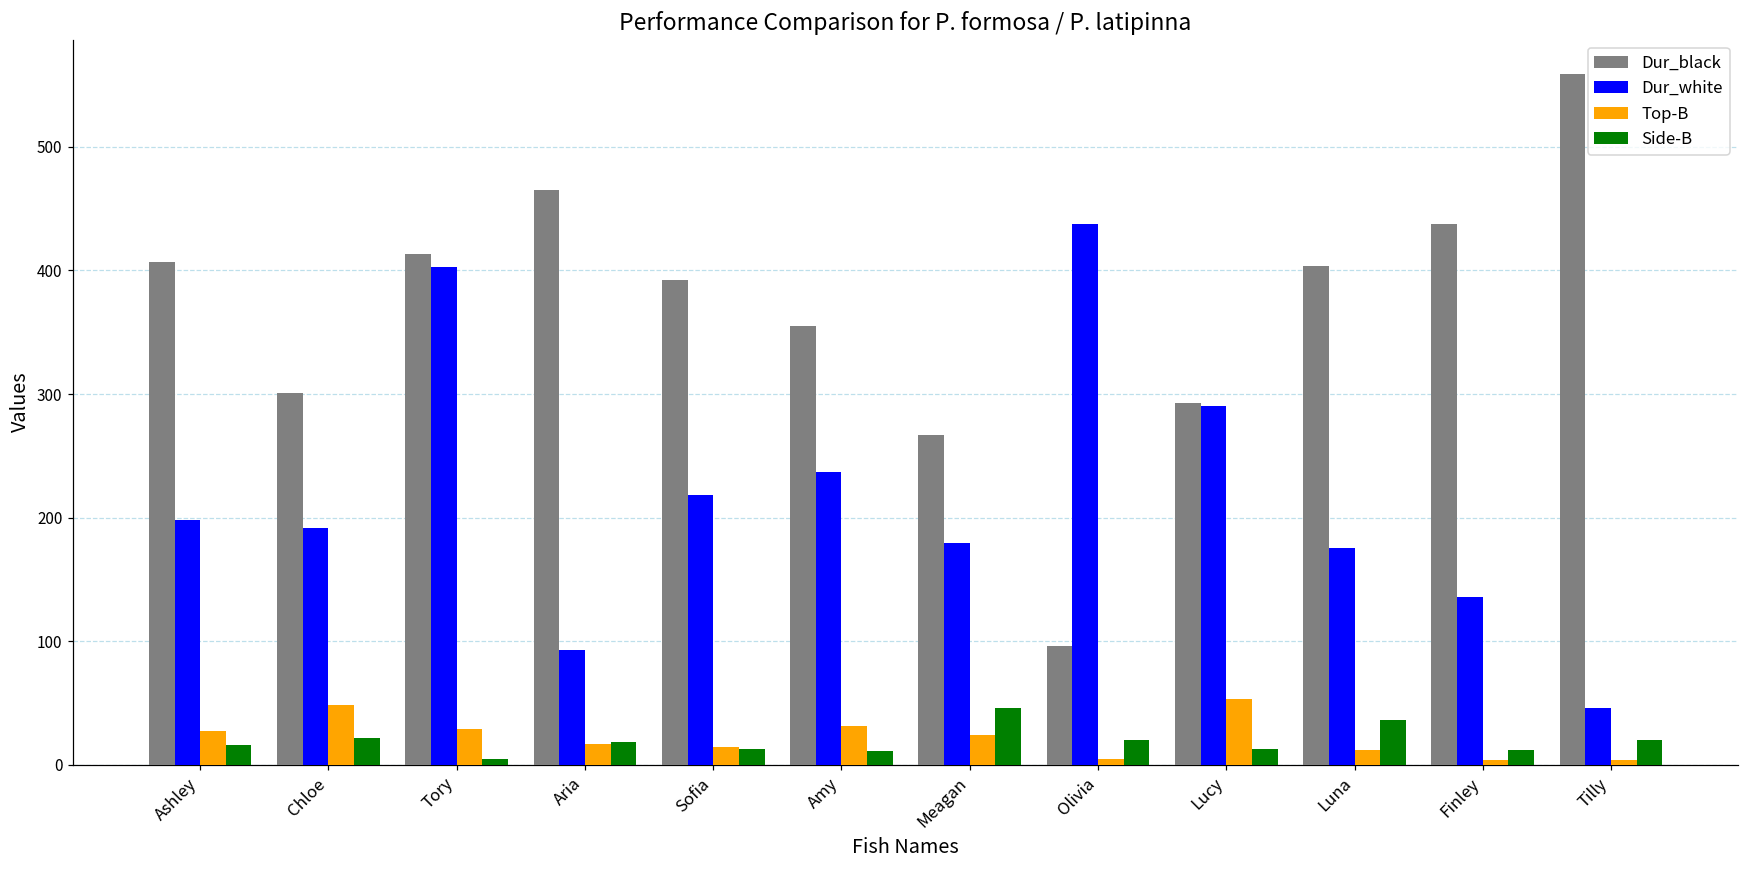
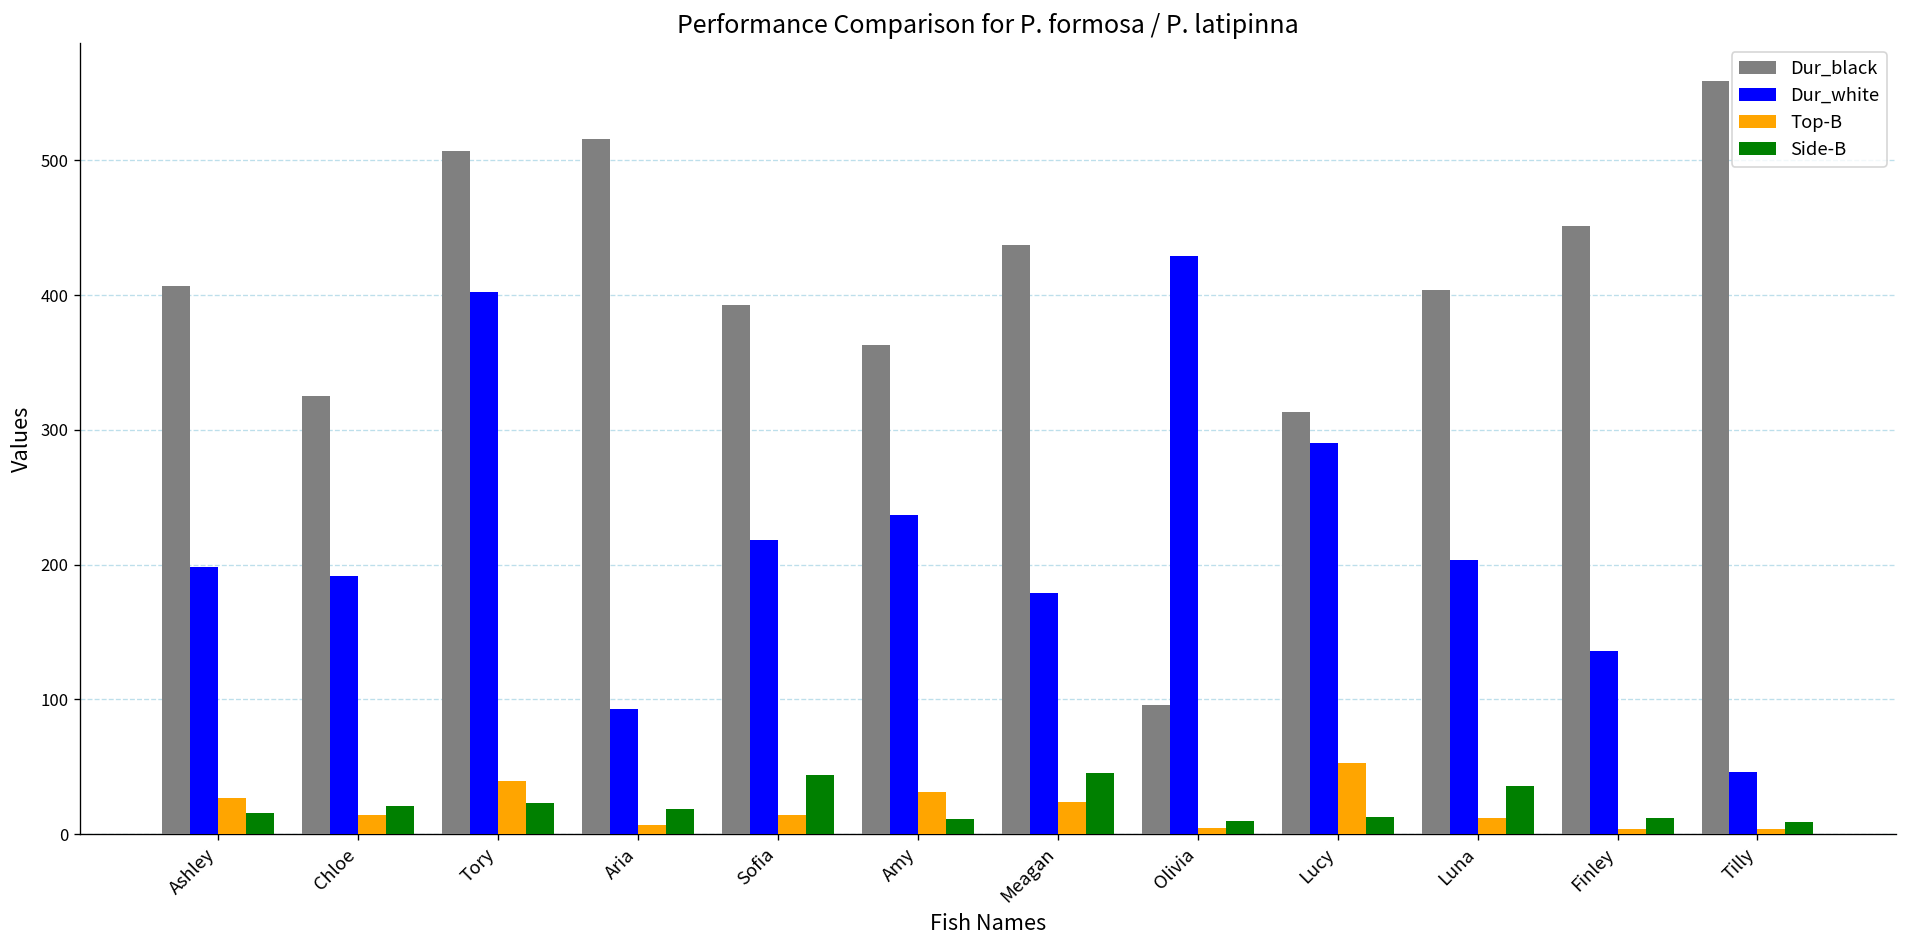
Dur_black, Chloe: 301 -> 325
Top-B, Chloe: 48 -> 15
Dur_black, Tory: 413 -> 507
Top-B, Tory: 29 -> 39
Side-B, Tory: 4 -> 23
Dur_black, Aria: 466 -> 516
Top-B, Aria: 17 -> 7
Side-B, Sofia: 13 -> 44
Dur_black, Amy: 355 -> 363
Dur_black, Meagan: 267 -> 438
Dur_white, Olivia: 437 -> 429
Side-B, Olivia: 20 -> 10
Dur_black, Lucy: 293 -> 314
Dur_white, Luna: 175 -> 203
Dur_black, Finley: 438 -> 451
Side-B, Tilly: 20 -> 9
